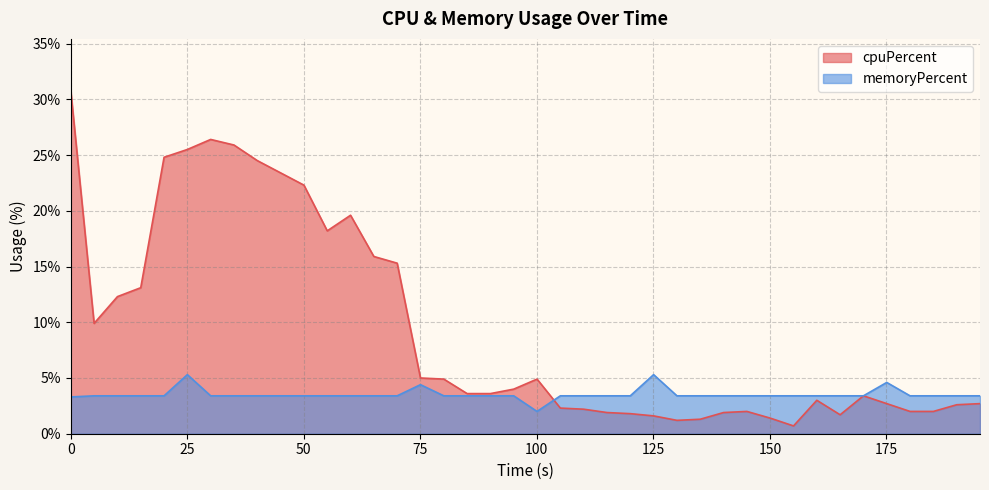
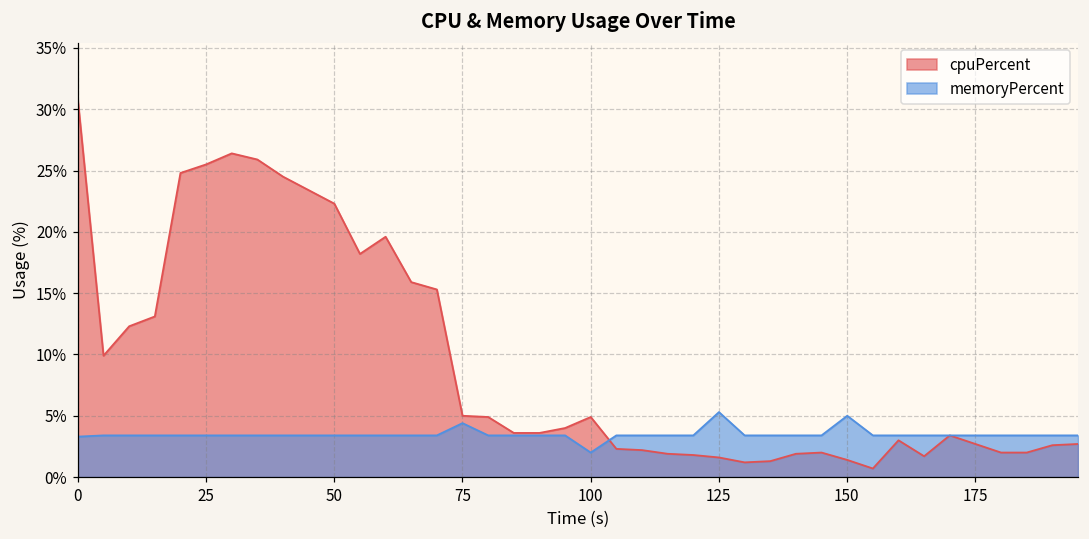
memoryPercent, 25: 5.3% -> 3.4%
memoryPercent, 150: 3.4% -> 5.0%
memoryPercent, 175: 4.6% -> 3.4%
